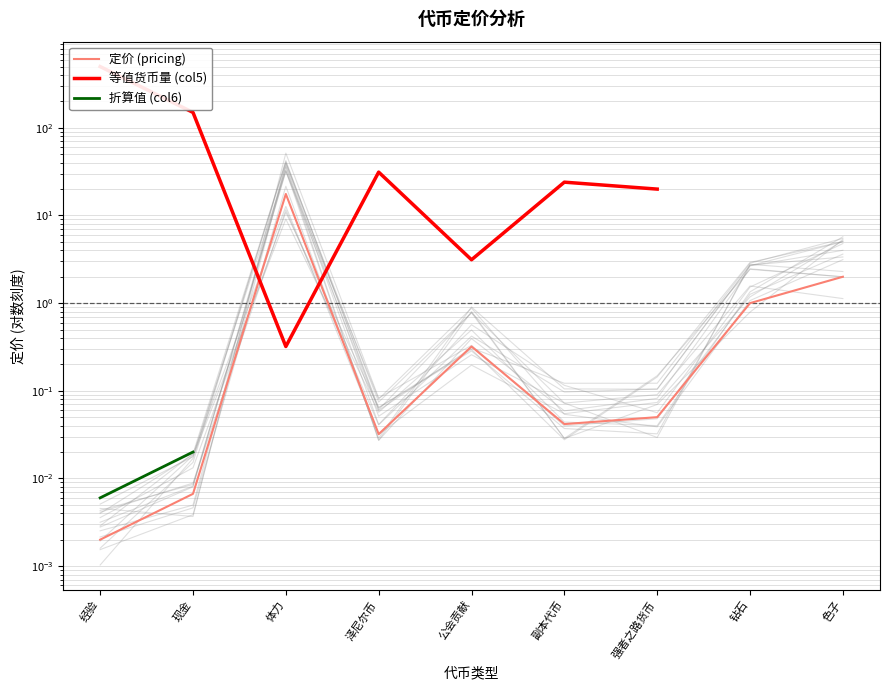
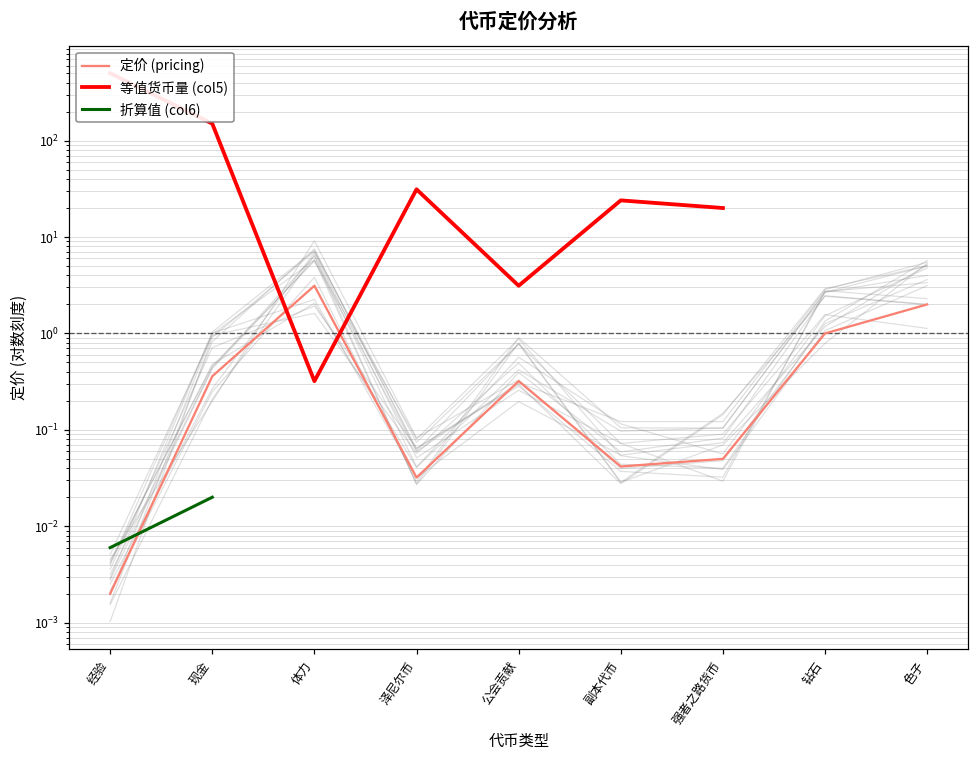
定价 (pricing), 现金: 0.007 -> 0.36
定价 (pricing), 体力: 18 -> 3.1
